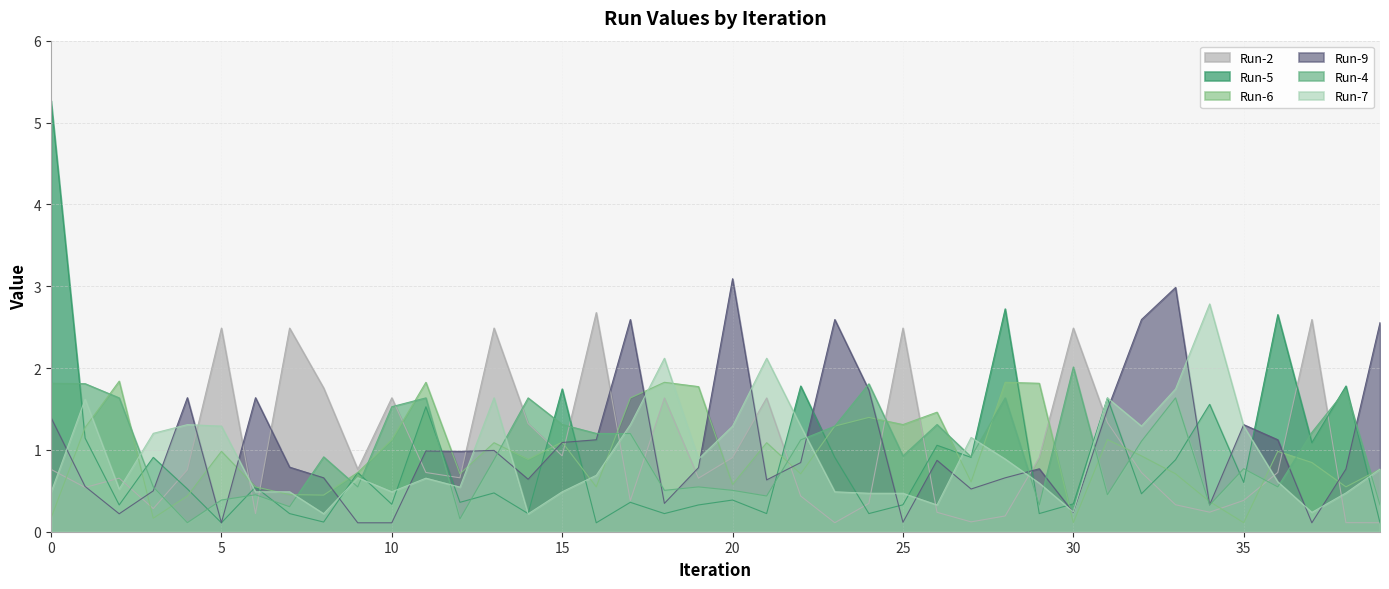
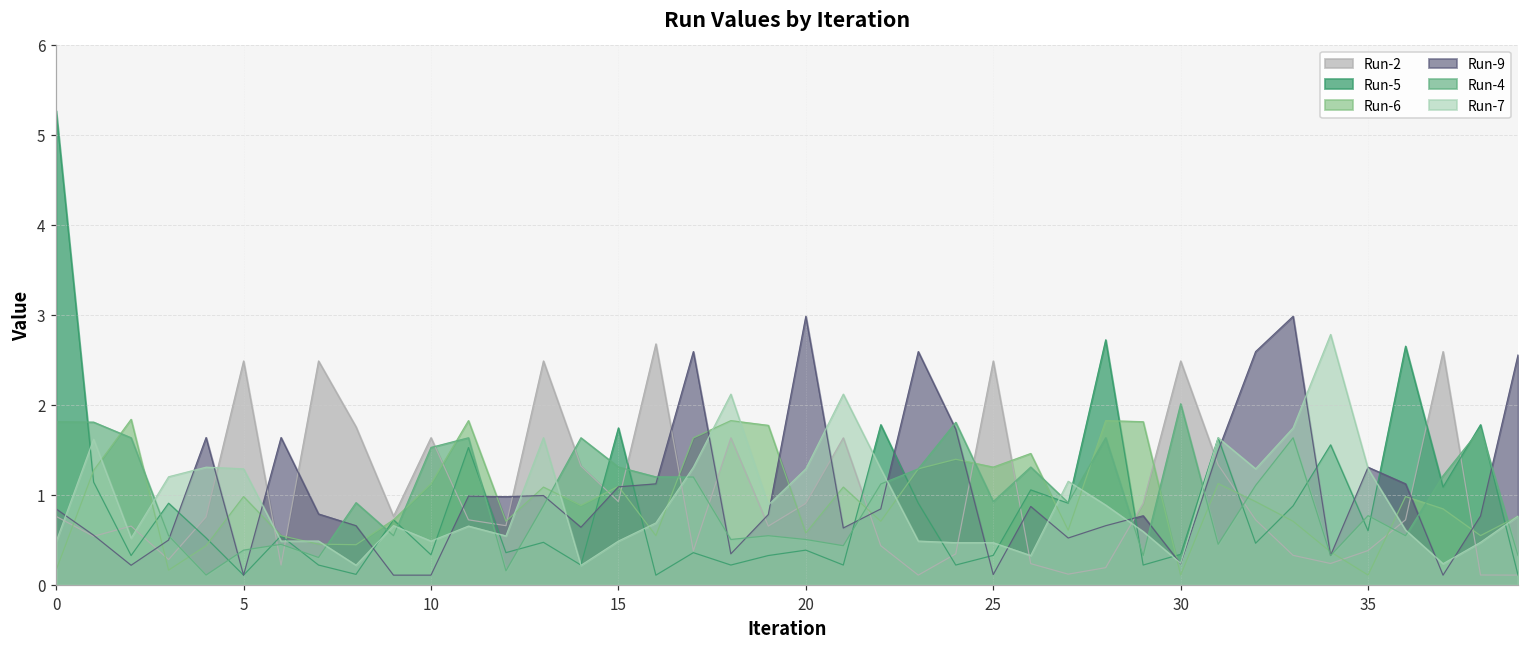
Run-9, 0: 1.4 -> 0.8
Run-9, 20: 3.1 -> 3.0
